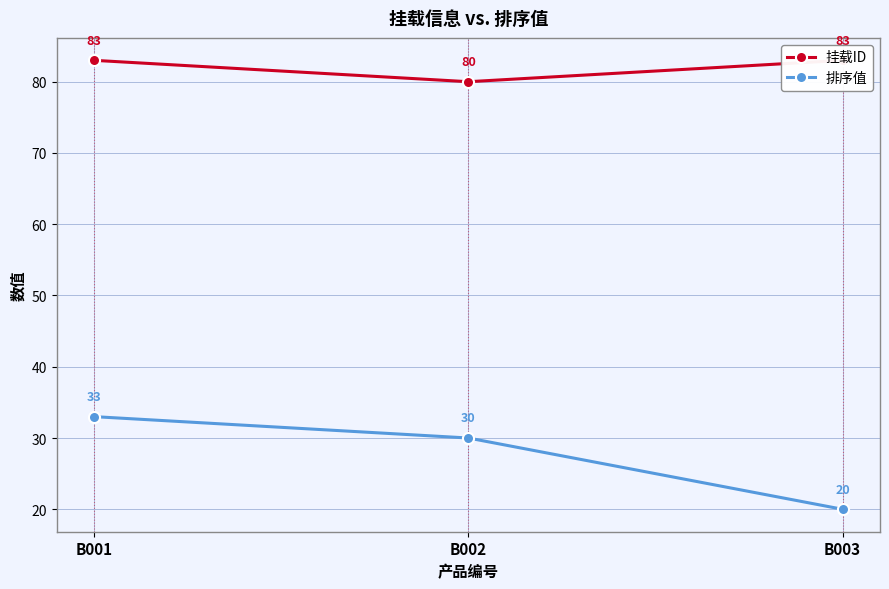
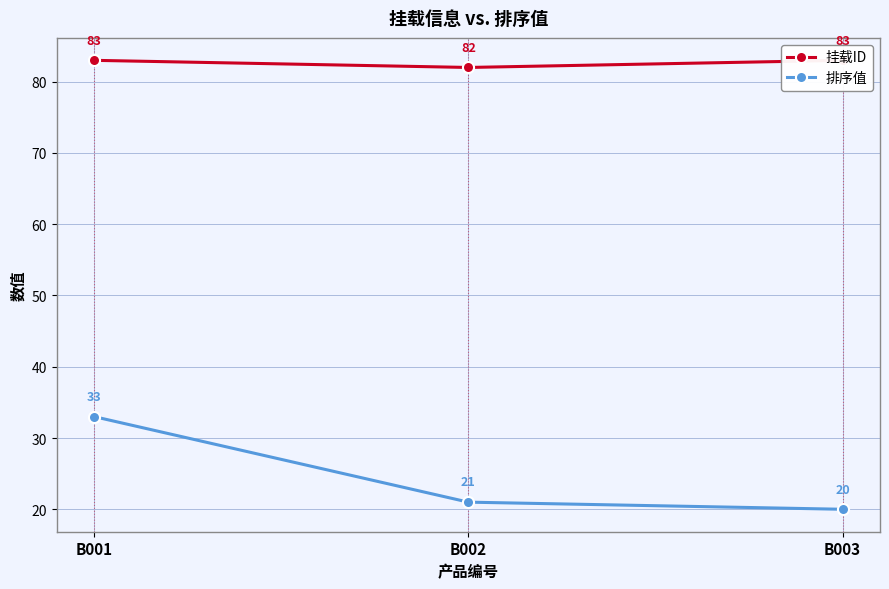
挂载ID, B002: 80 -> 82
排序值, B002: 30 -> 21
